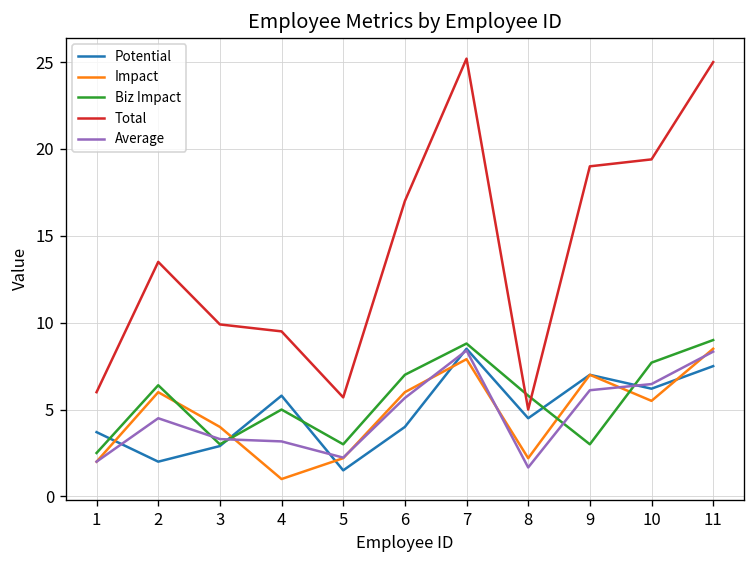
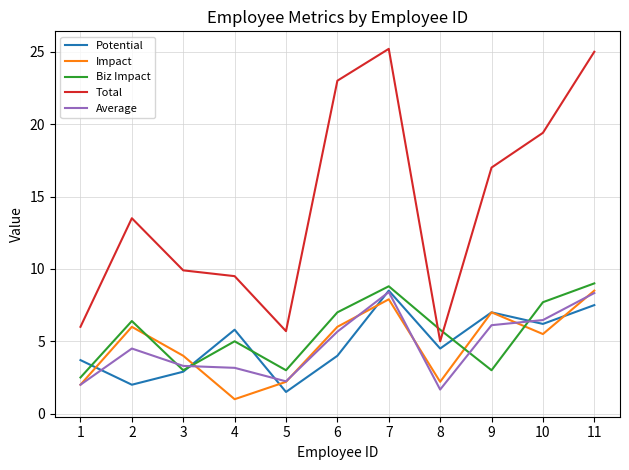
Total, 6: 17 -> 23
Total, 9: 19 -> 17
